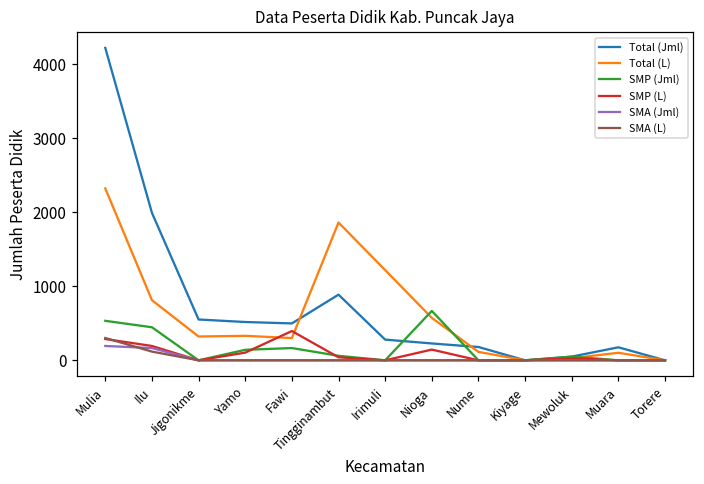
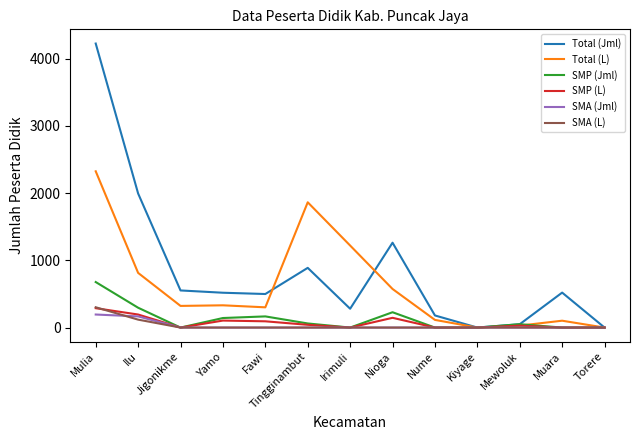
SMP (Jml), Mulia: 500 -> 700
SMP (Jml), Ilu: 400 -> 300
SMP (L), Fawi: 400 -> 100
Total (Jml), Nioga: 200 -> 1300
SMP (Jml), Nioga: 700 -> 200
Total (Jml), Muara: 200 -> 500
